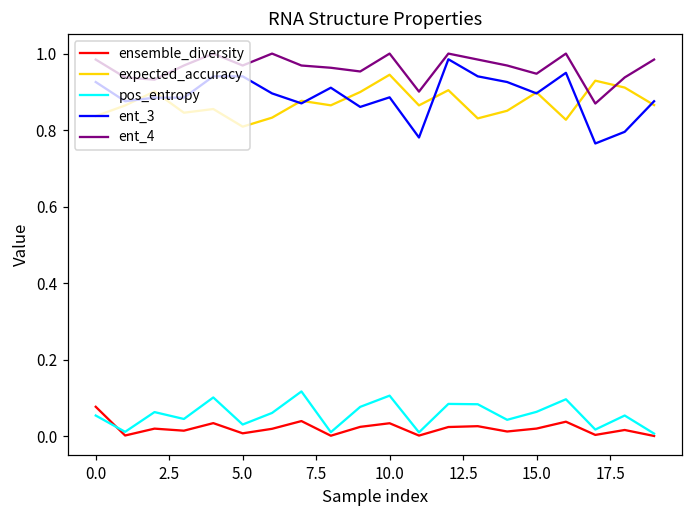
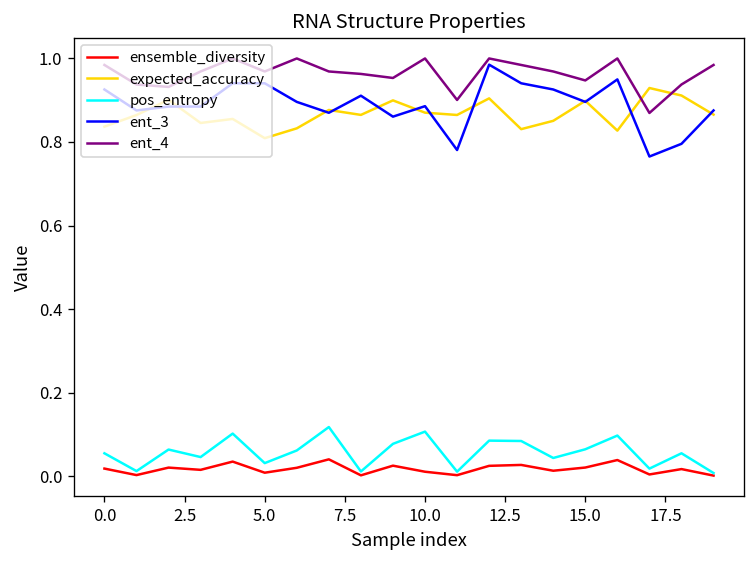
ensemble_diversity, 0.0: 0.08 -> 0.02
ensemble_diversity, 10.0: 0.03 -> 0.01
expected_accuracy, 10.0: 0.94 -> 0.87
